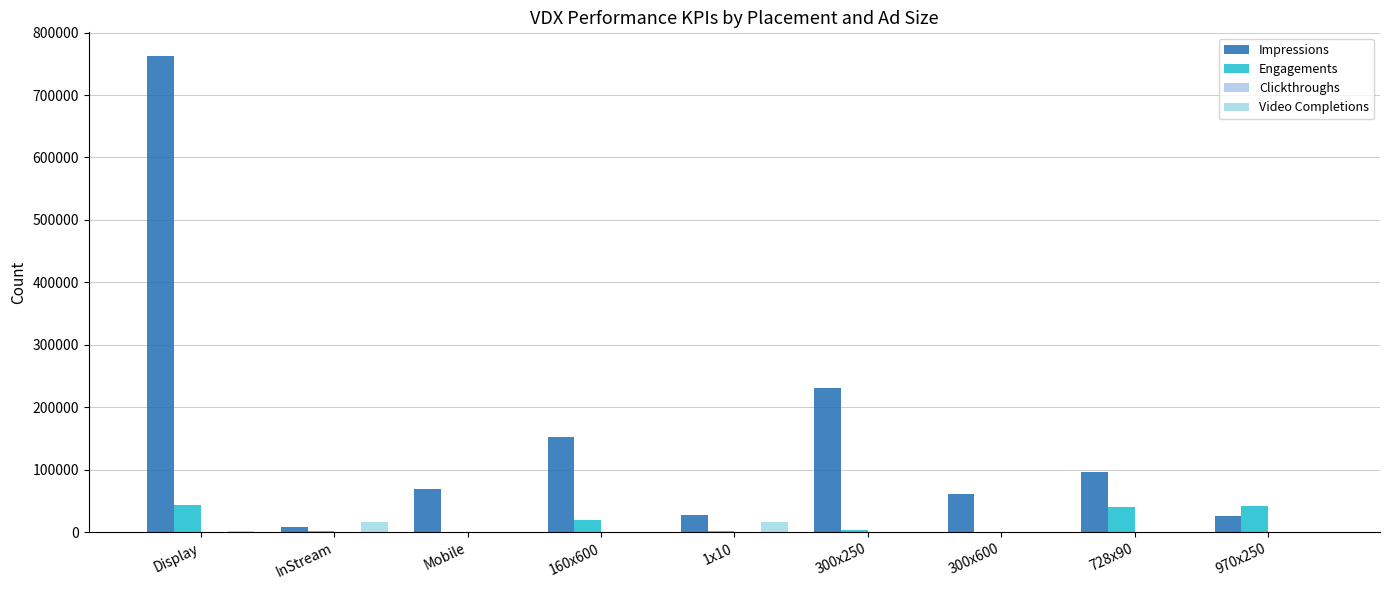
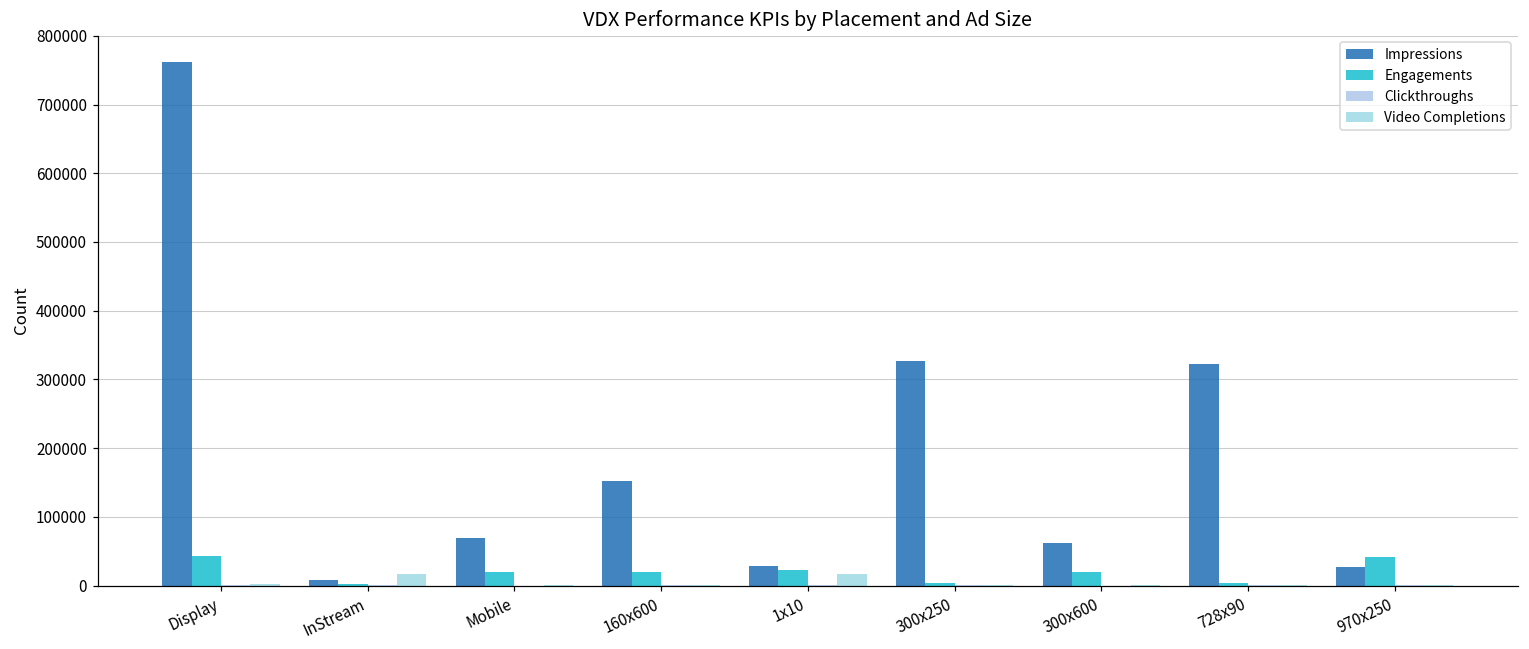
Engagements, Mobile: 0 -> 20000
Engagements, 1x10: 0 -> 20000
Impressions, 300x250: 230000 -> 330000
Engagements, 300x600: 0 -> 20000
Impressions, 728x90: 100000 -> 320000
Engagements, 728x90: 40000 -> 0
